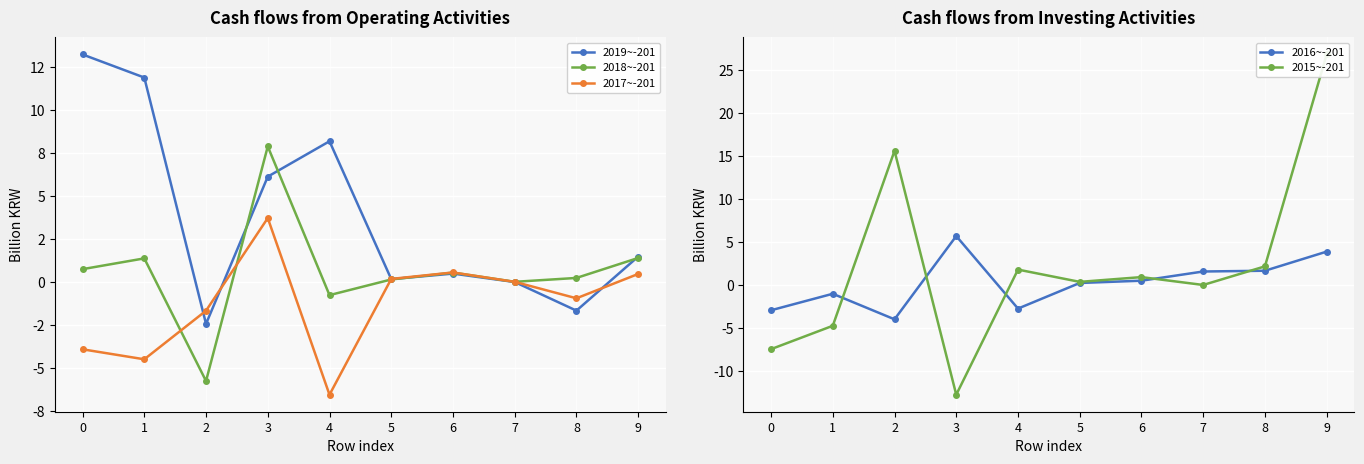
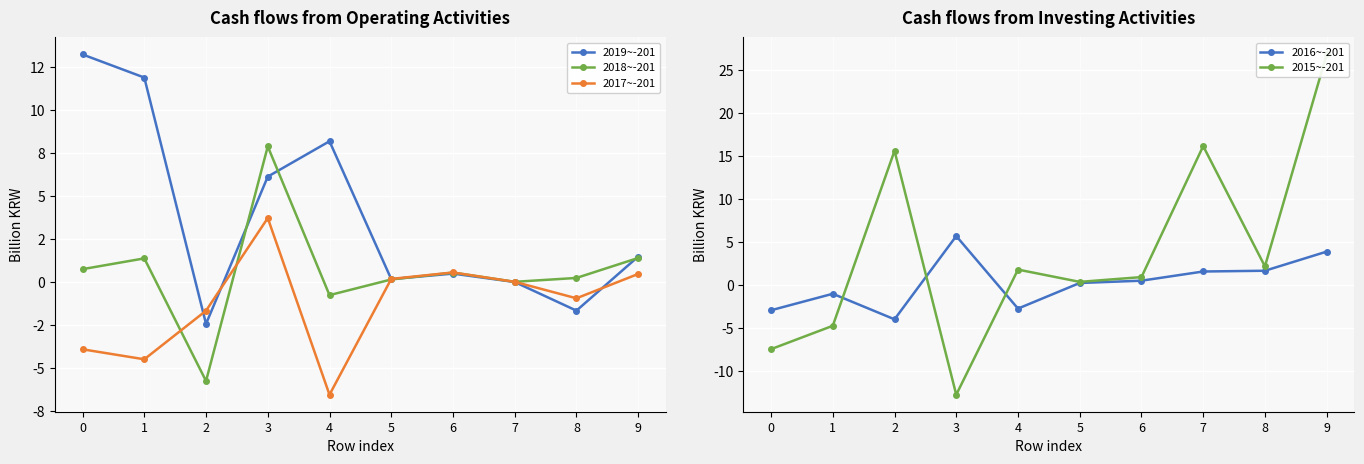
Cash flows from Investing Activities, 2015~-201, 7: 0 -> 16
